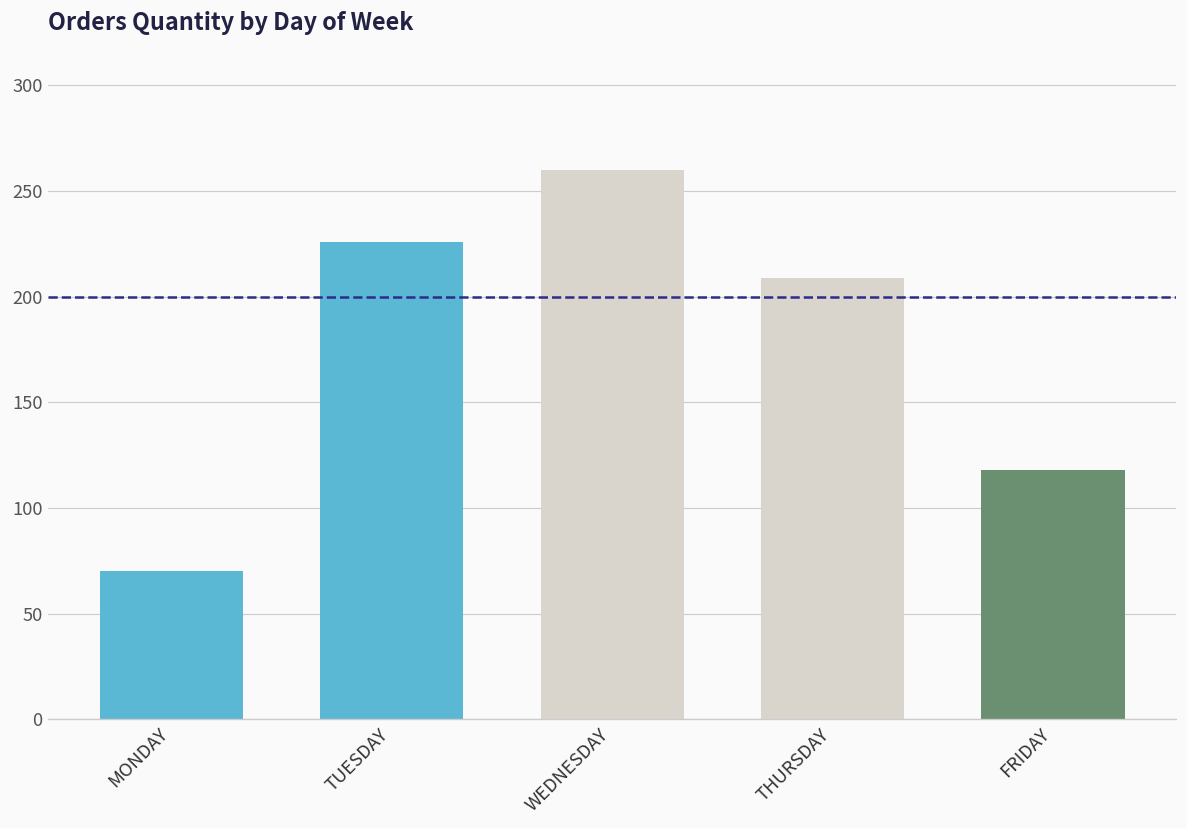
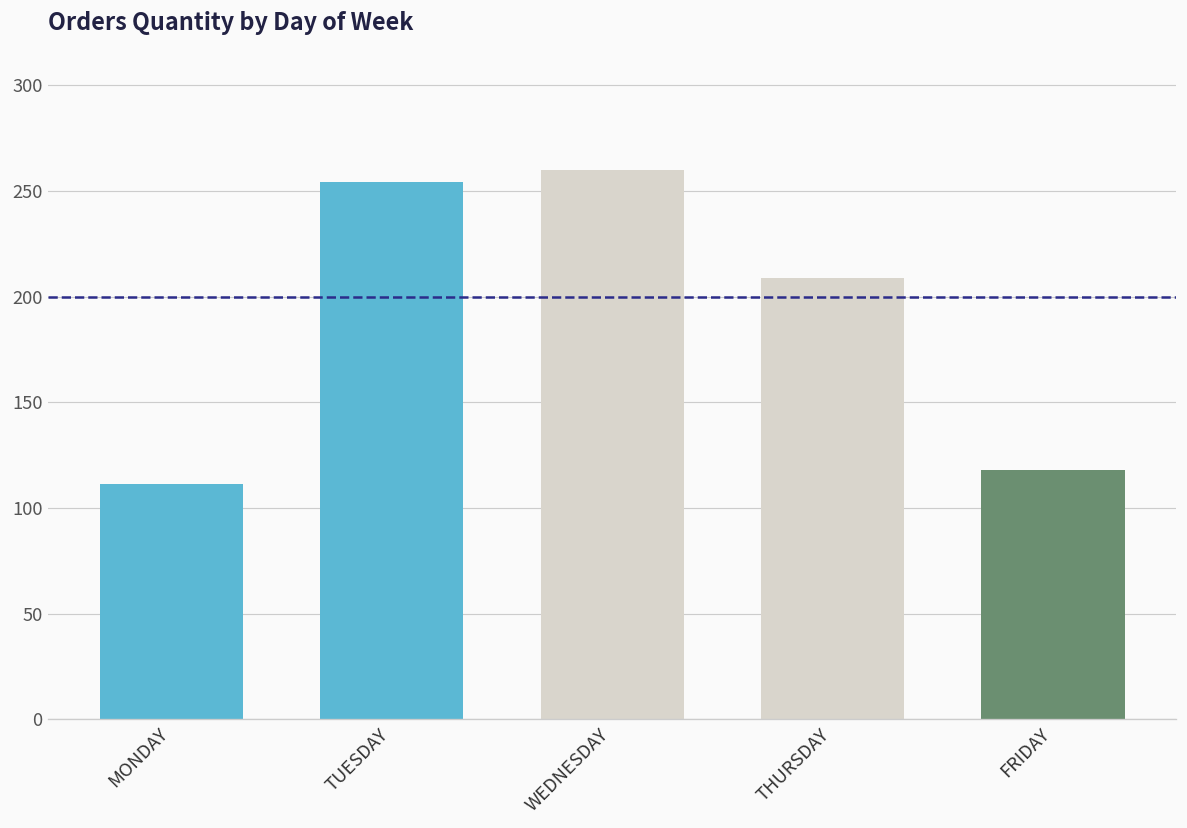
MONDAY: 70 -> 112
TUESDAY: 226 -> 254
